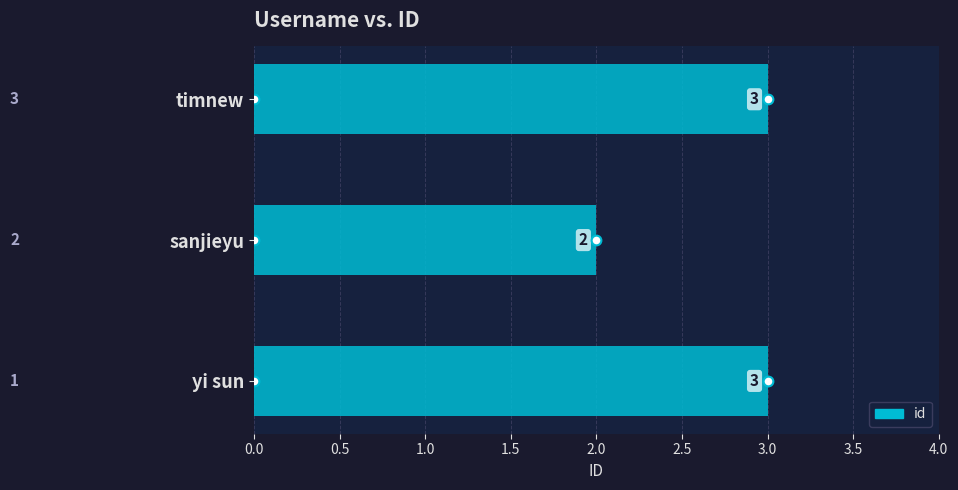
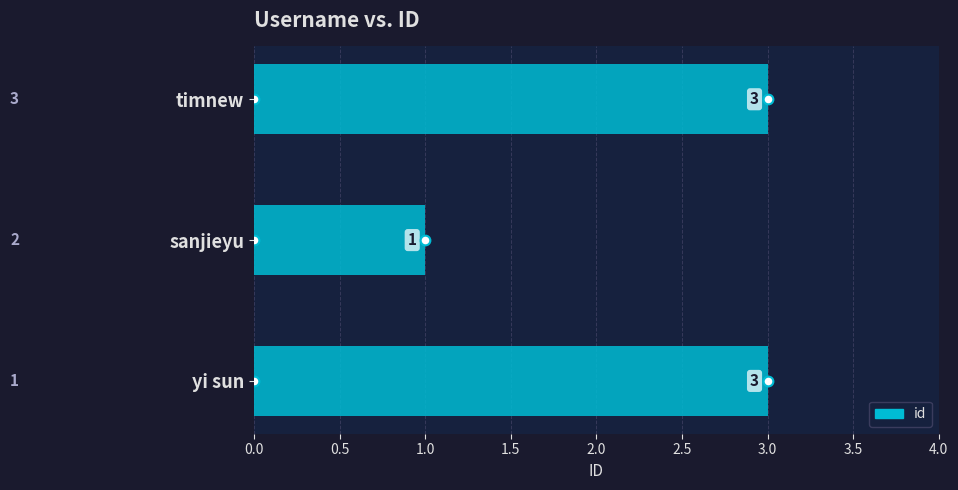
id, sanjieyu: 2 -> 1
